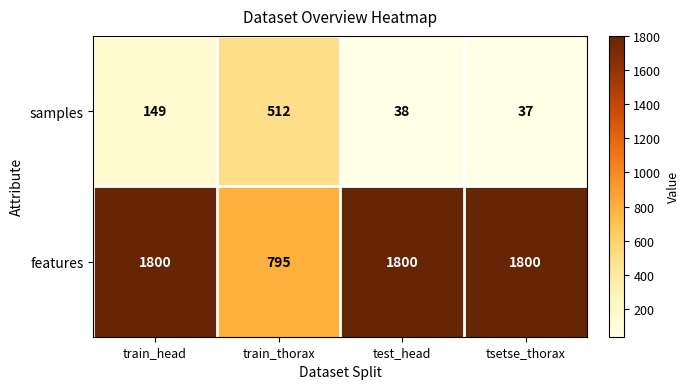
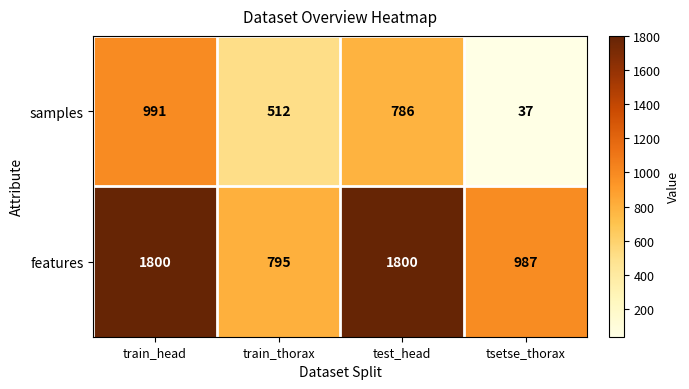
samples, train_head: 149 -> 991
samples, test_head: 38 -> 786
features, tsetse_thorax: 1800 -> 987
